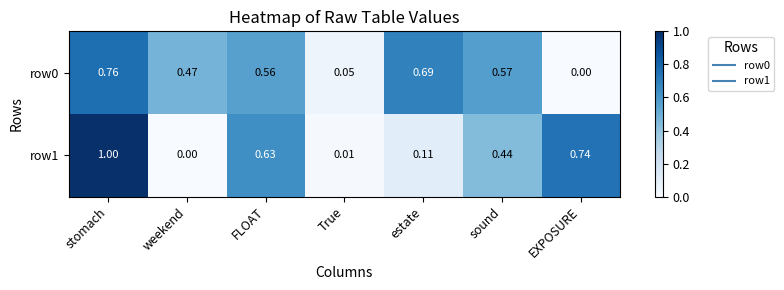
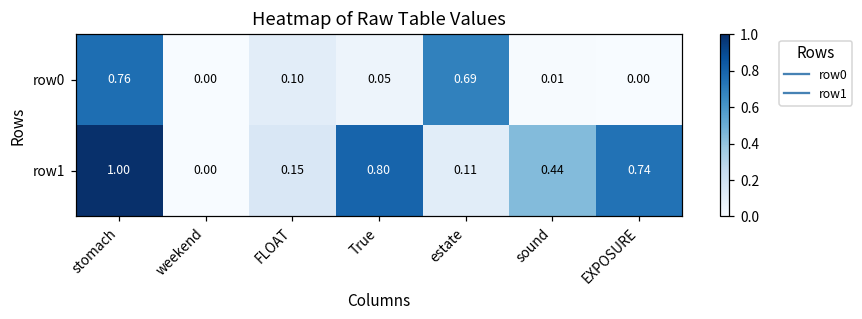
row0, weekend: 0.47 -> 0.00
row0, FLOAT: 0.56 -> 0.10
row0, sound: 0.57 -> 0.01
row1, FLOAT: 0.63 -> 0.15
row1, True: 0.01 -> 0.80
